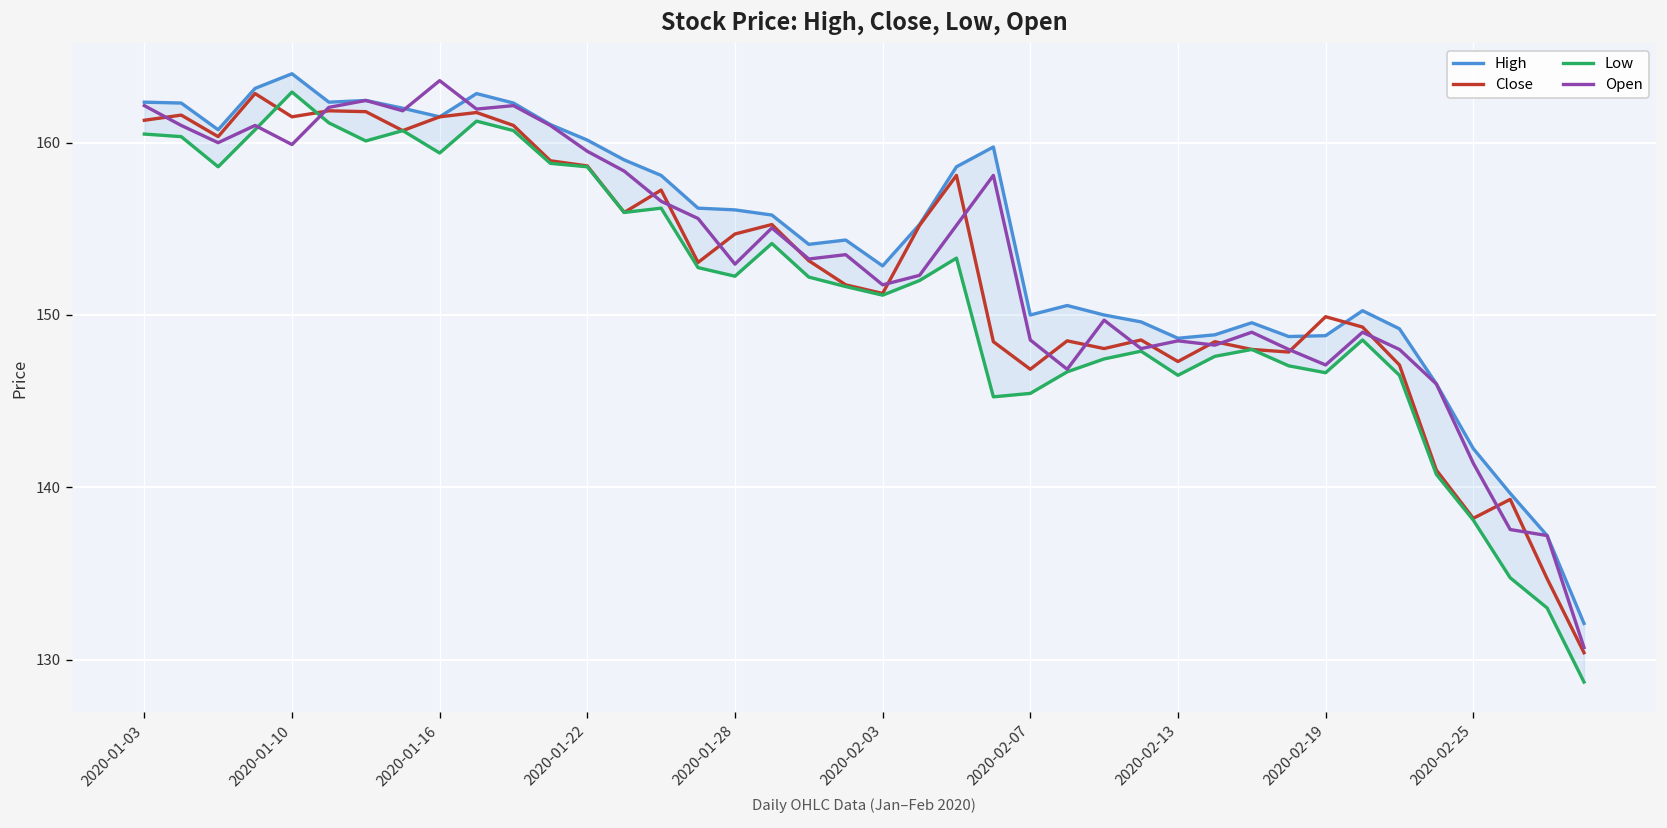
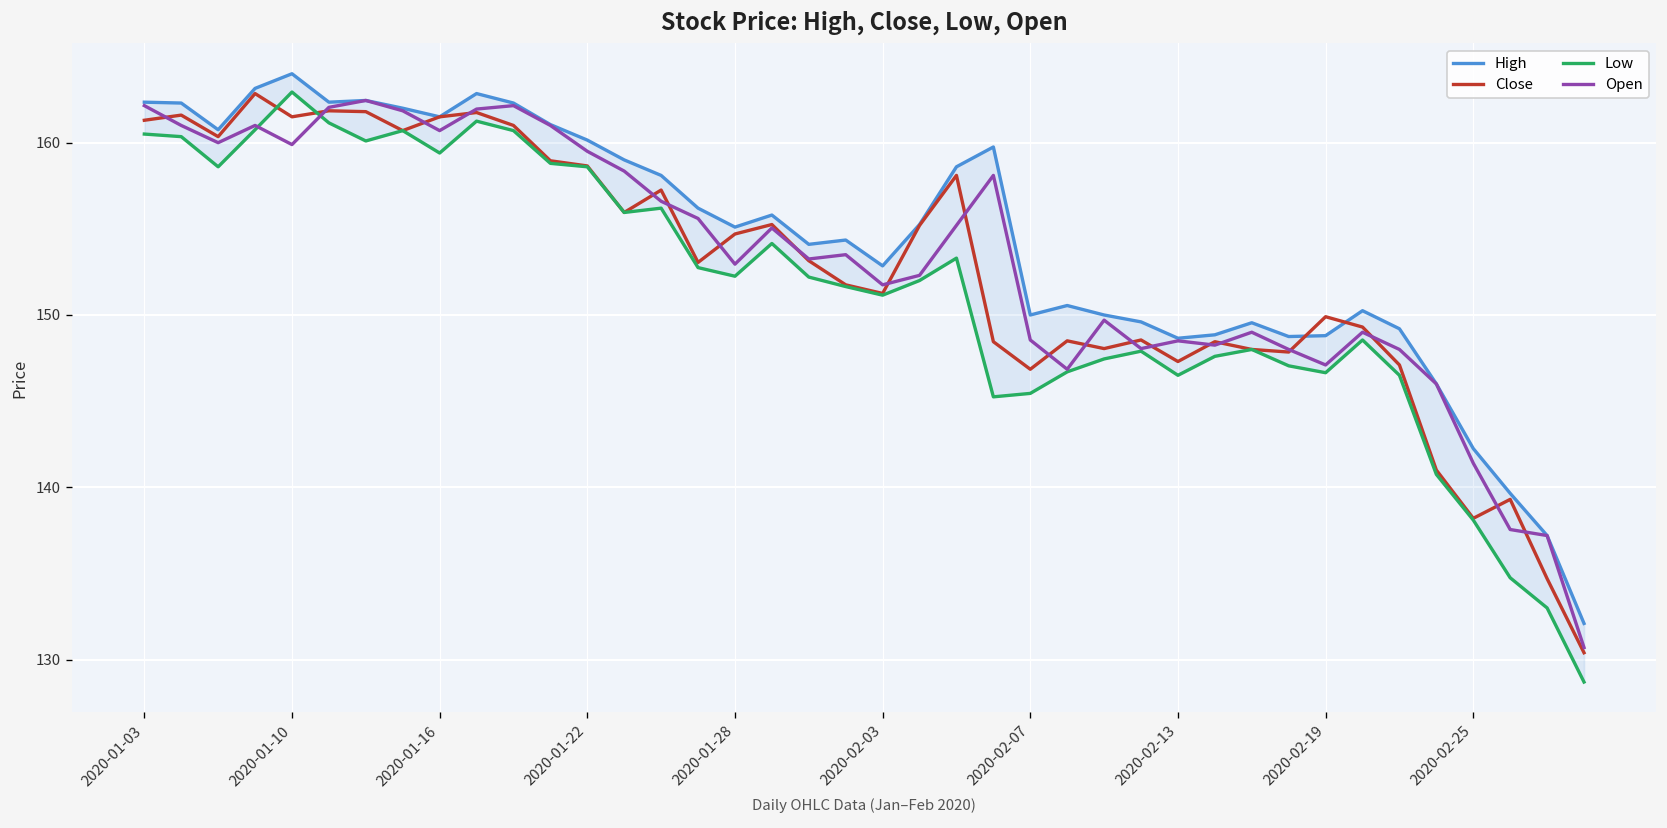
Open, 2020-01-16: 163.6 -> 160.7
High, 2020-01-28: 156.1 -> 155.1
